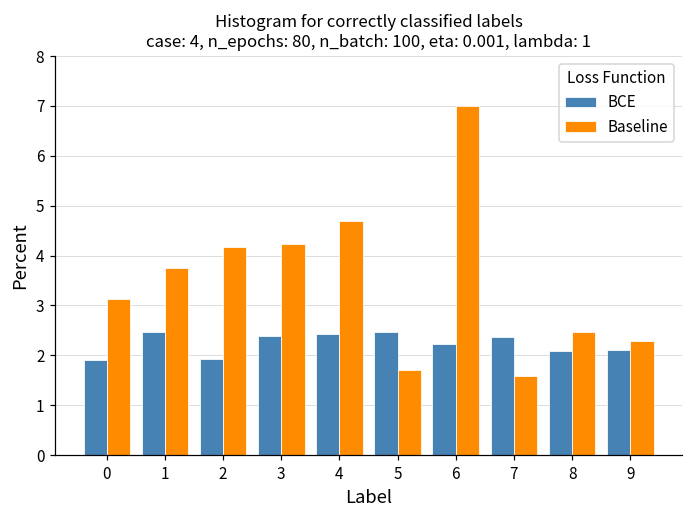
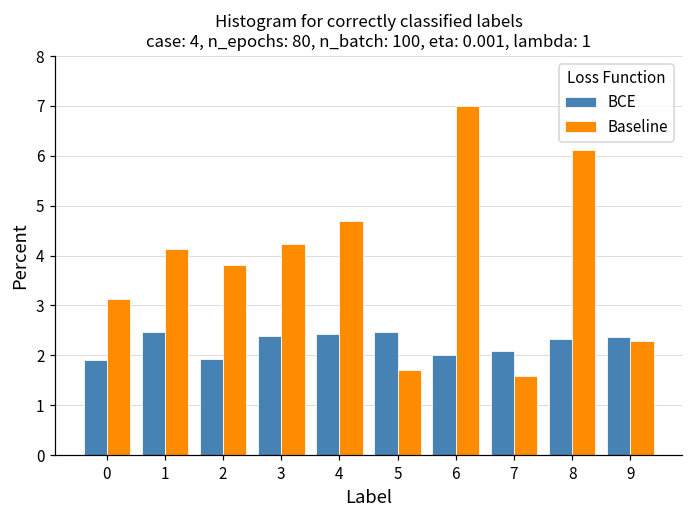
Baseline, 1: 3.7 -> 4.1
Baseline, 2: 4.2 -> 3.8
BCE, 6: 2.2 -> 2.0
BCE, 7: 2.4 -> 2.1
BCE, 8: 2.1 -> 2.3
Baseline, 8: 2.5 -> 6.1
BCE, 9: 2.1 -> 2.4
